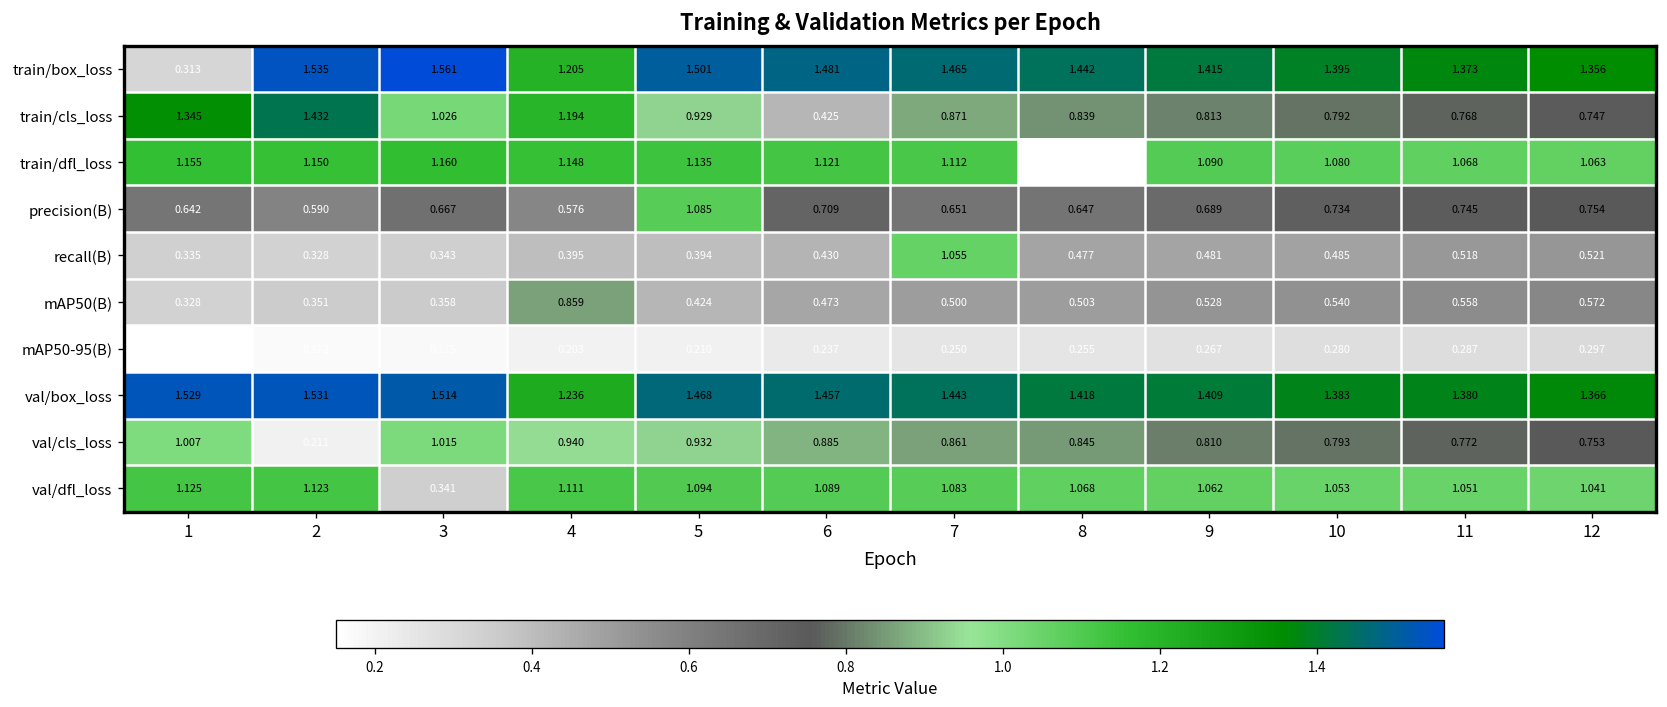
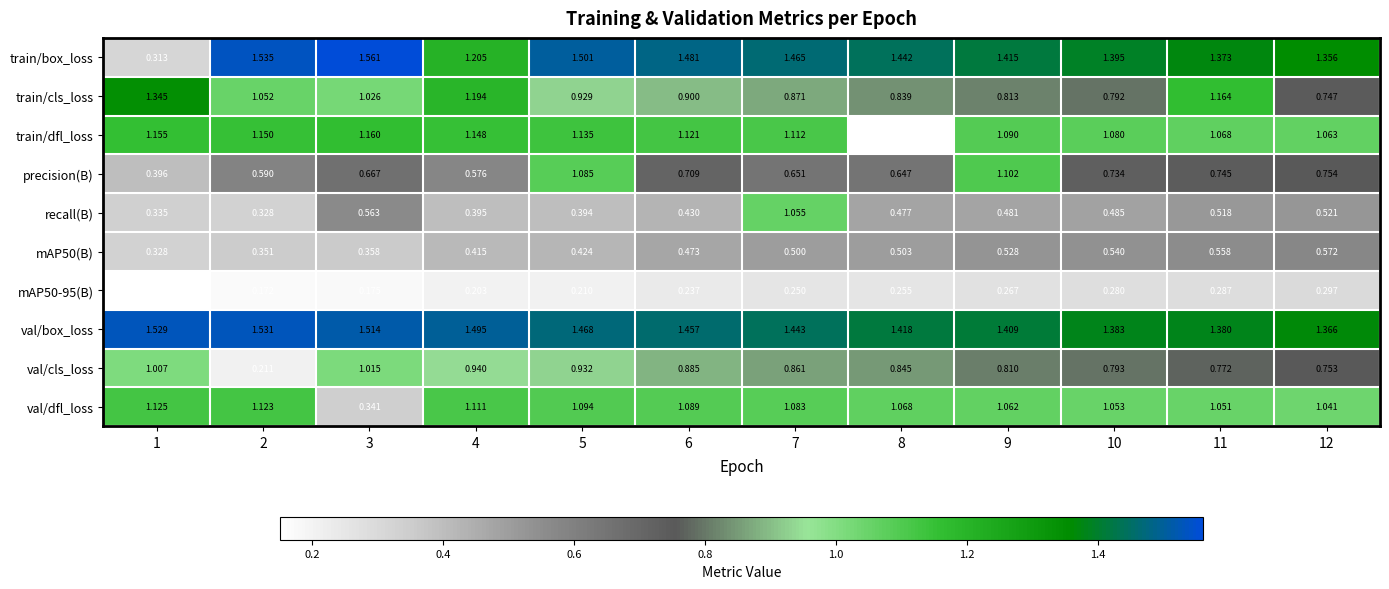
train/cls_loss, 2: 1.432 -> 1.052
train/cls_loss, 6: 0.425 -> 0.900
train/cls_loss, 11: 0.768 -> 1.164
precision(B), 1: 0.642 -> 0.396
precision(B), 9: 0.689 -> 1.102
recall(B), 3: 0.343 -> 0.563
mAP50(B), 4: 0.859 -> 0.415
val/box_loss, 4: 1.236 -> 1.495
